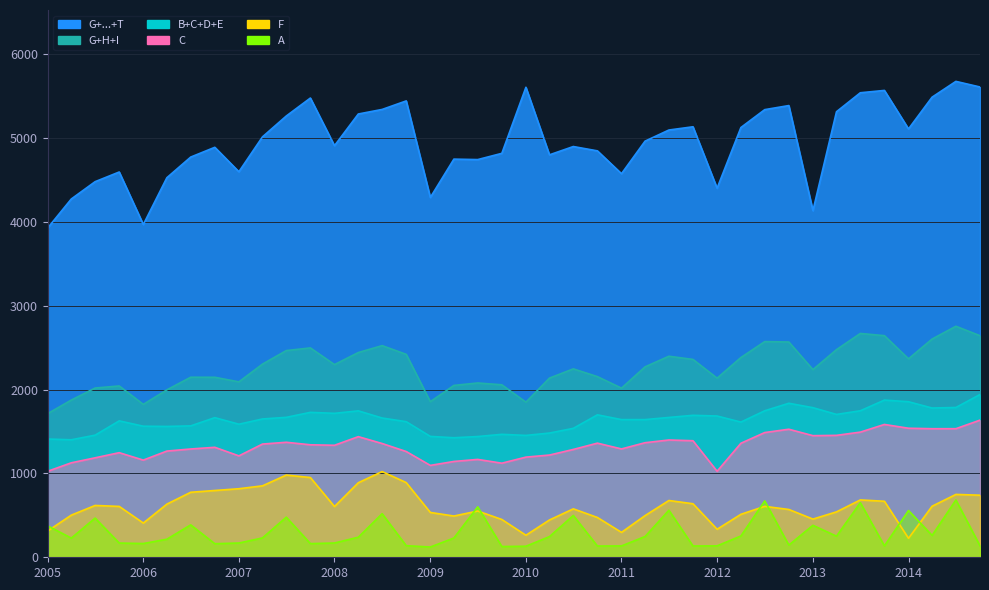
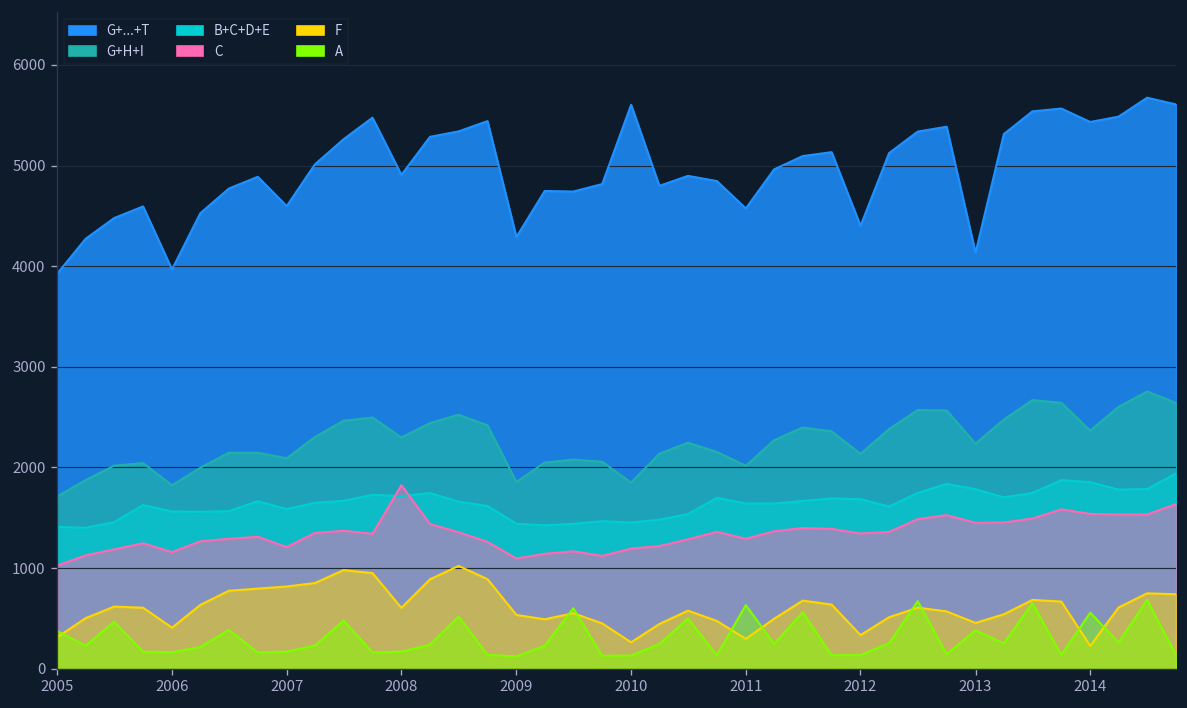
C, 2008: 1300 -> 1800
A, 2011: 100 -> 600
C, 2012: 1000 -> 1300
G+...+T, 2014: 5100 -> 5400
